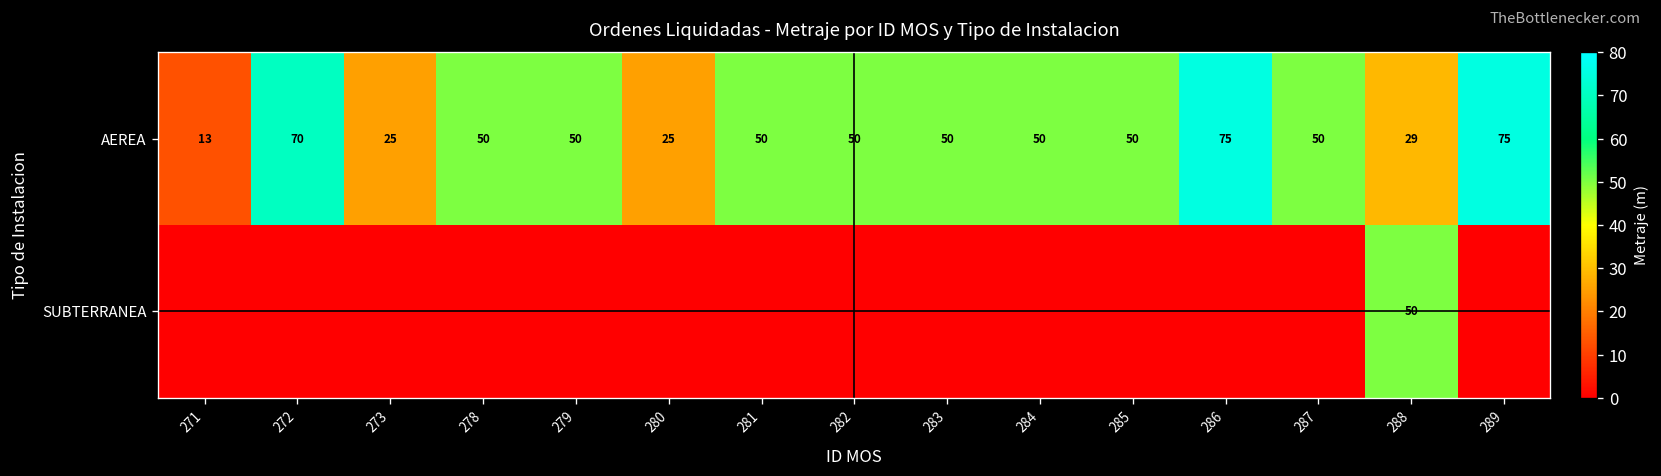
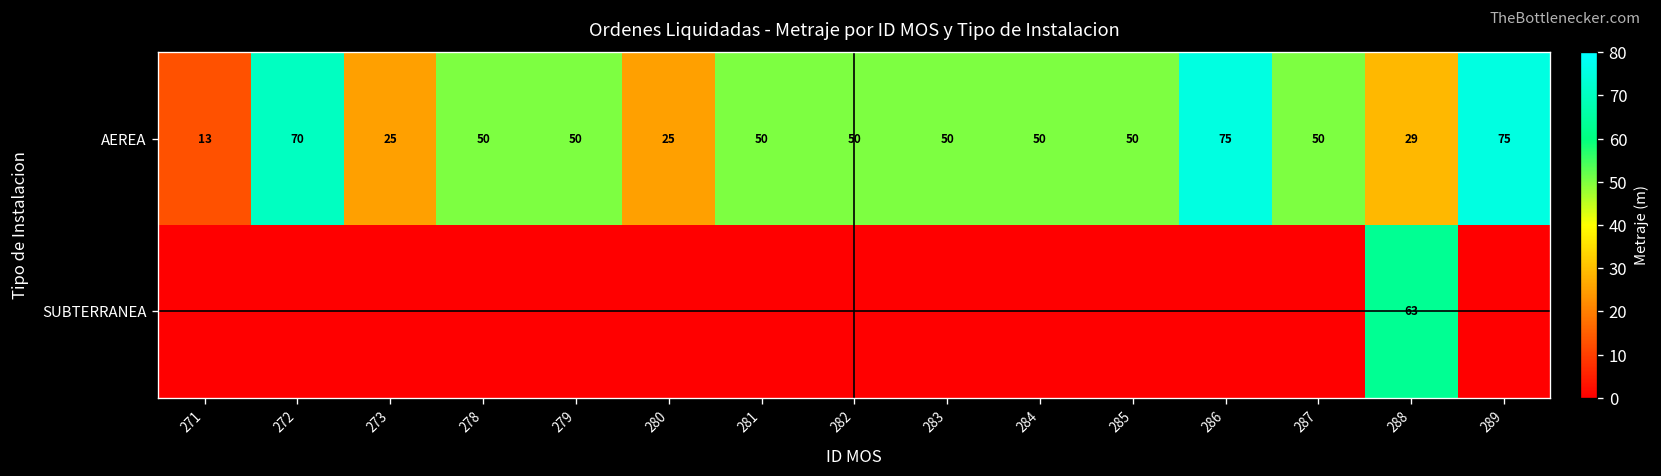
SUBTERRANEA, 288: 50 -> 63
